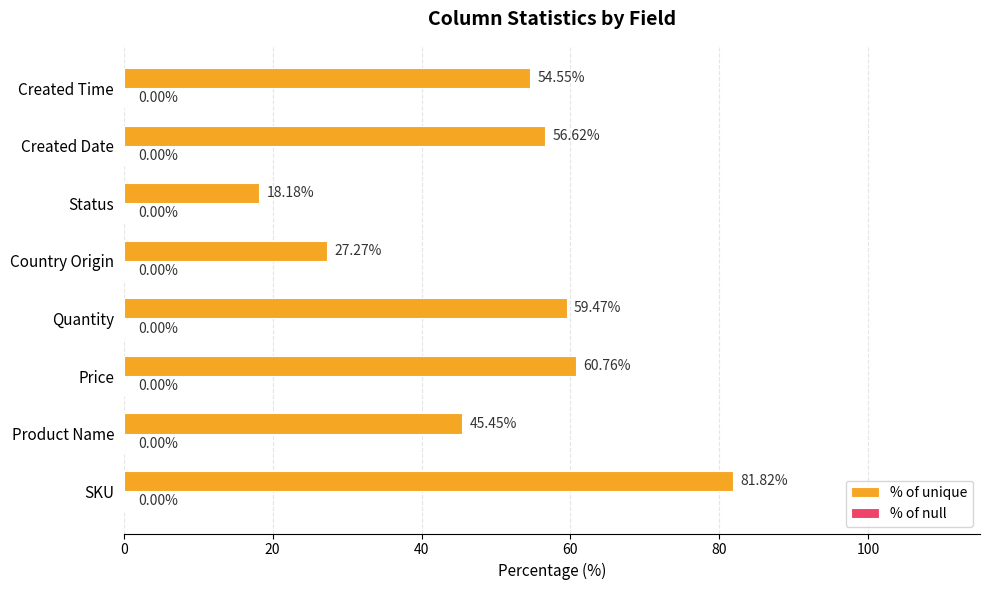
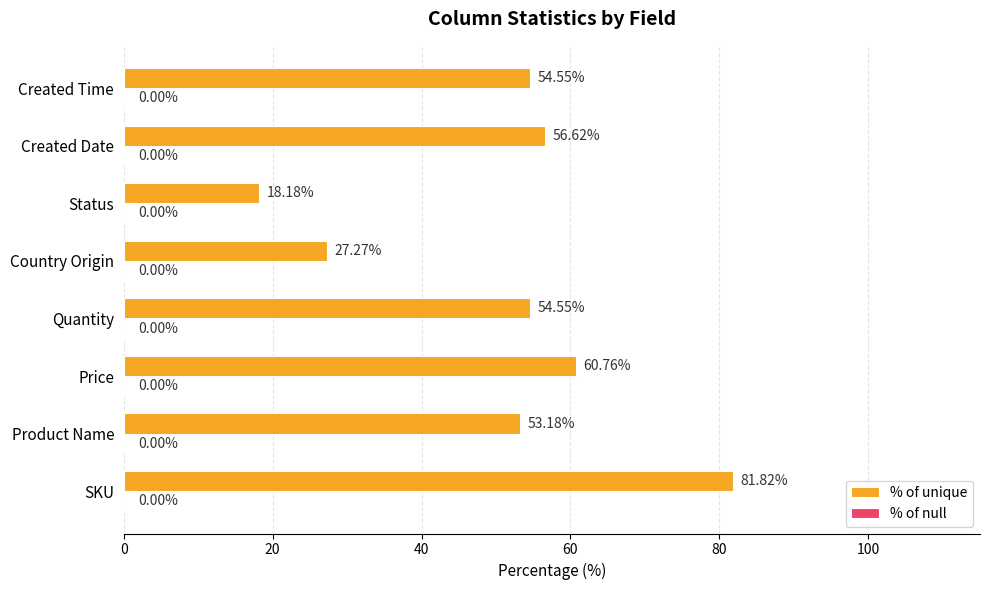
% of unique, Quantity: 59.47% -> 54.55%
% of unique, Product Name: 45.45% -> 53.18%
